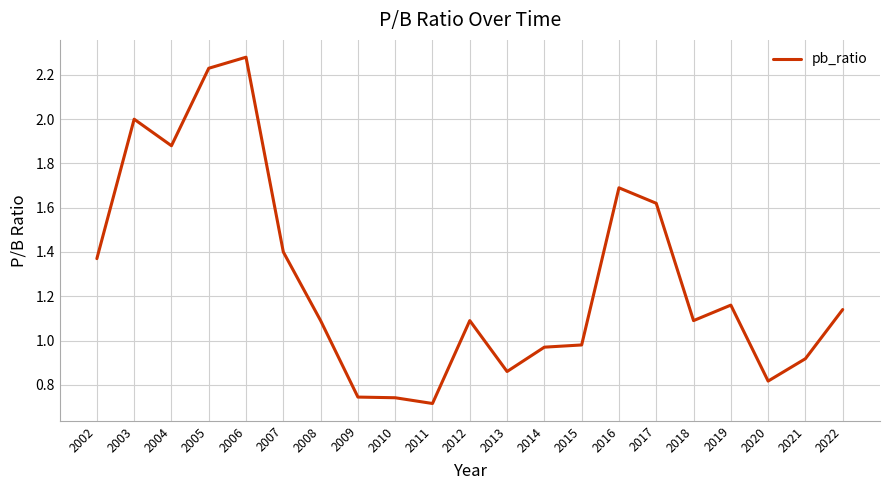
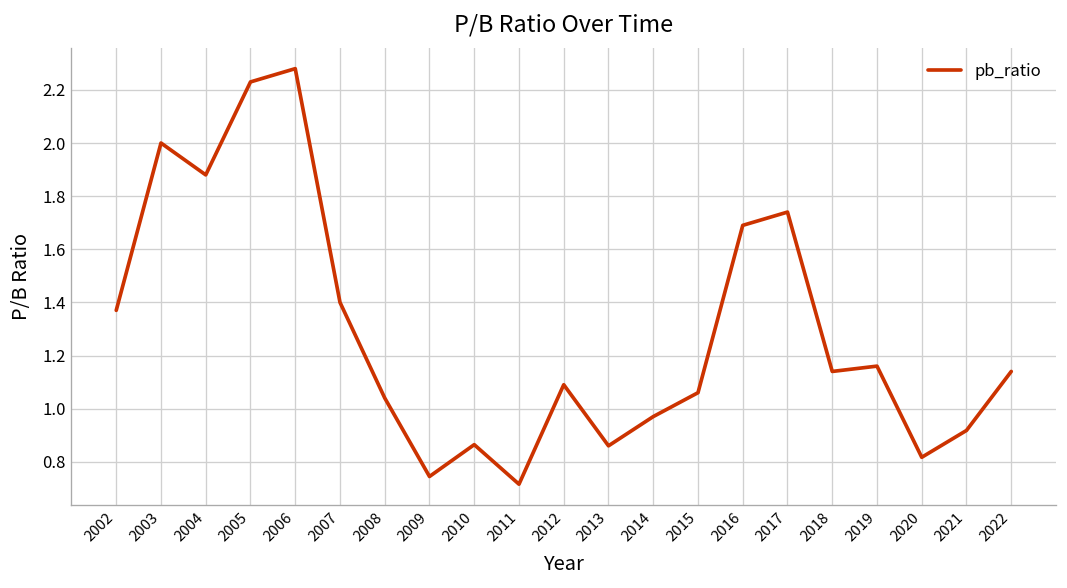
2008: 1.09 -> 1.04
2010: 0.74 -> 0.86
2015: 0.98 -> 1.06
2017: 1.62 -> 1.74
2018: 1.09 -> 1.14
